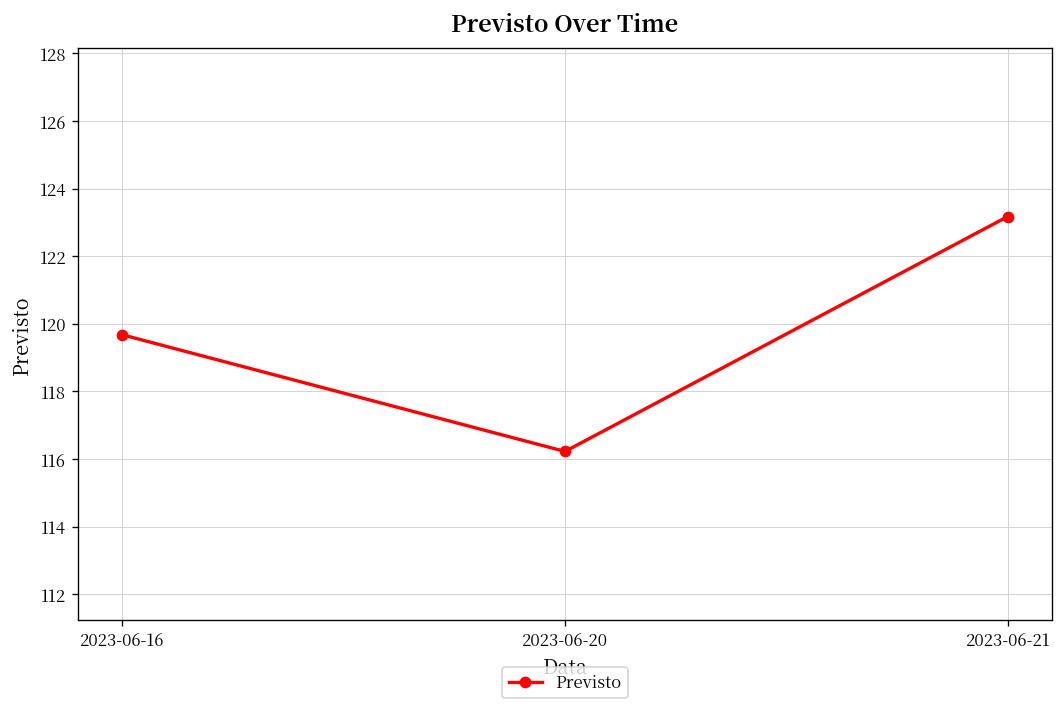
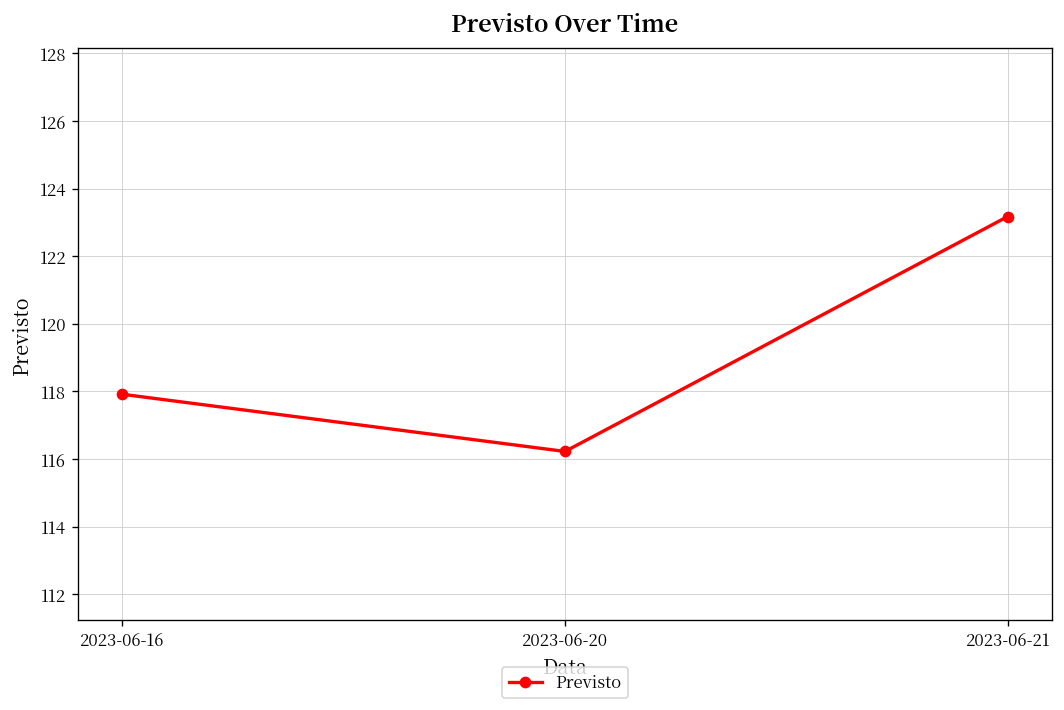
2023-06-16: 119.7 -> 117.9
